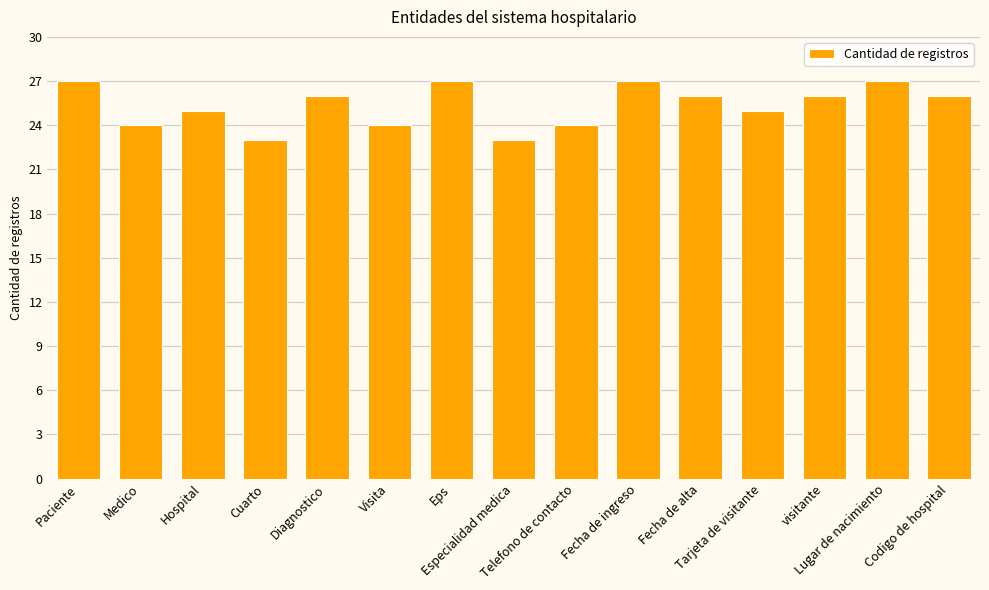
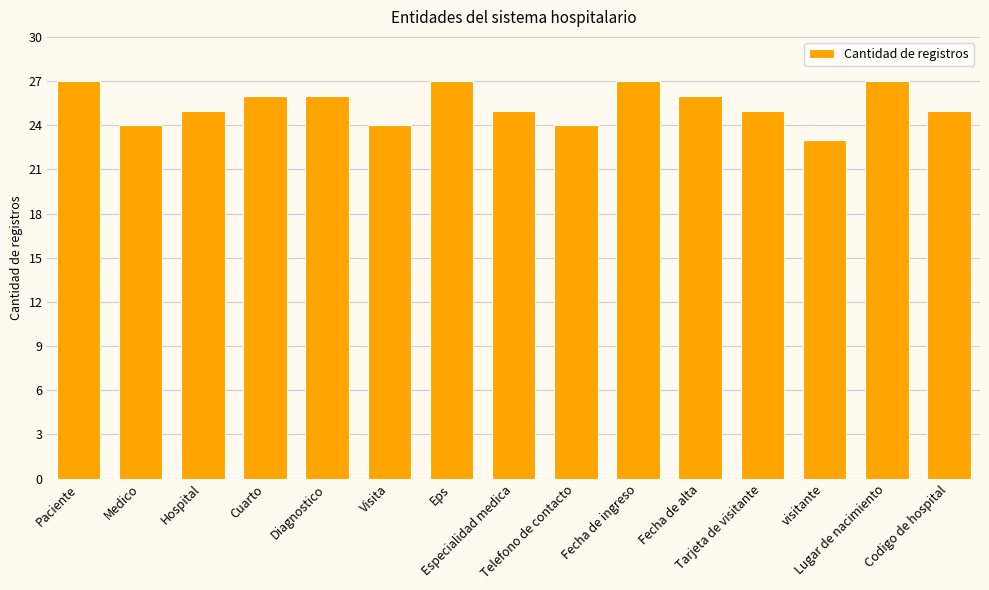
Cuarto: 23 -> 26
Especialidad medica: 23 -> 25
visitante: 26 -> 23
Codigo de hospital: 26 -> 25
